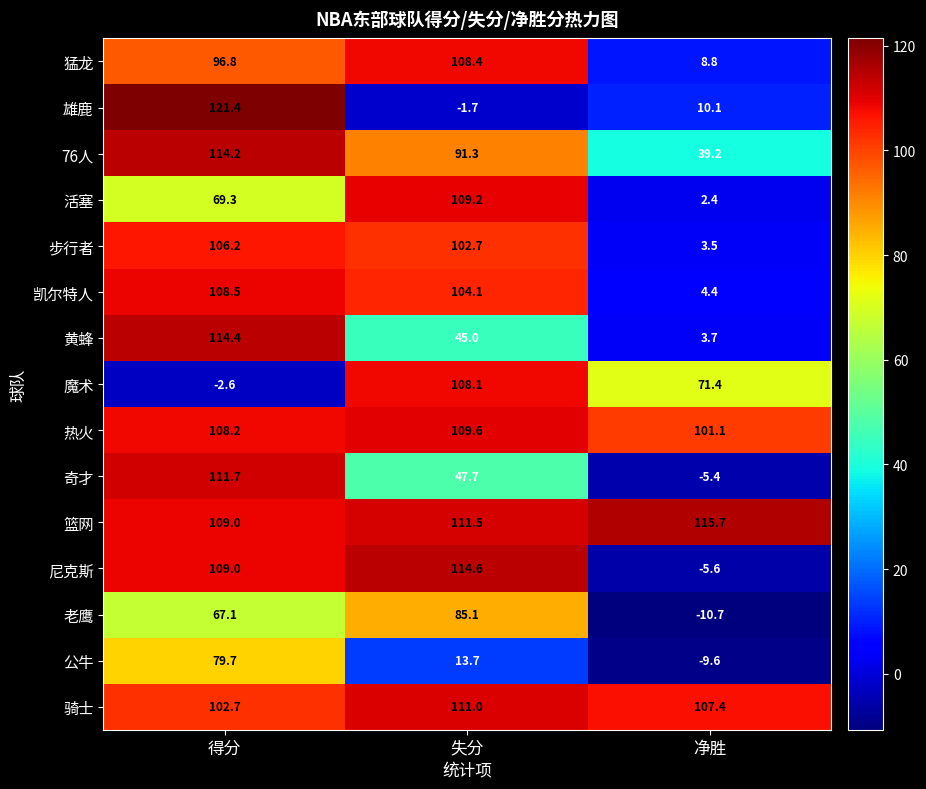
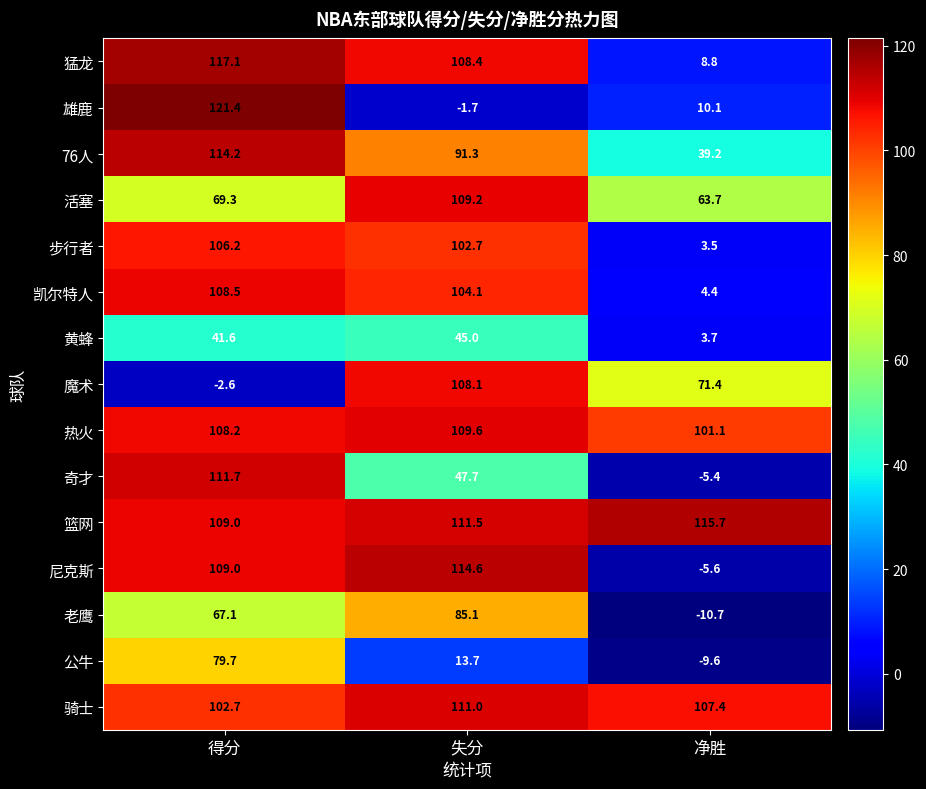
猛龙, 得分: 96.8 -> 117.1
活塞, 净胜: 2.4 -> 63.7
黄蜂, 得分: 114.4 -> 41.6
